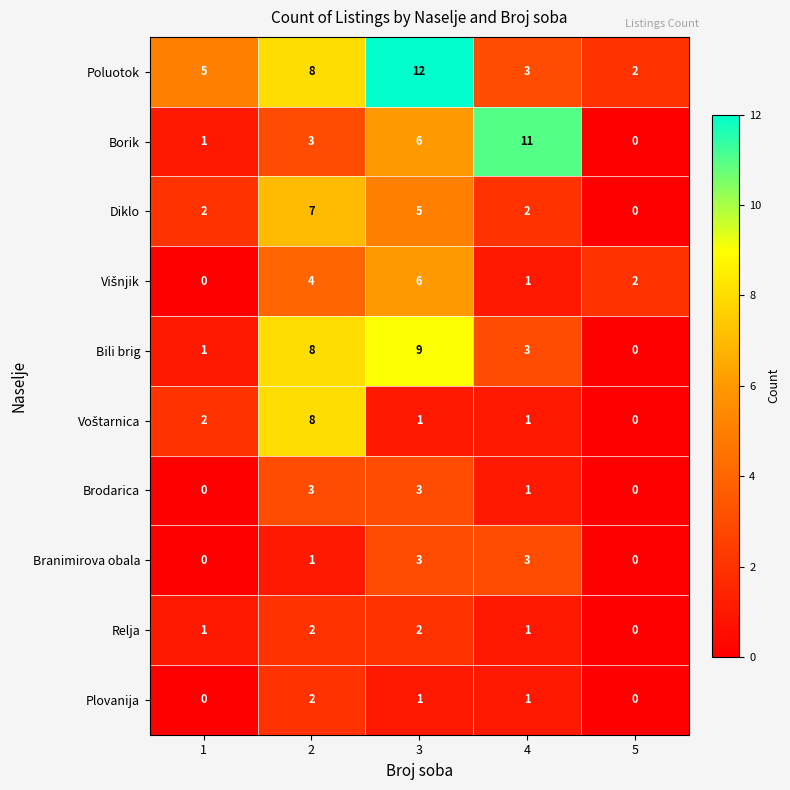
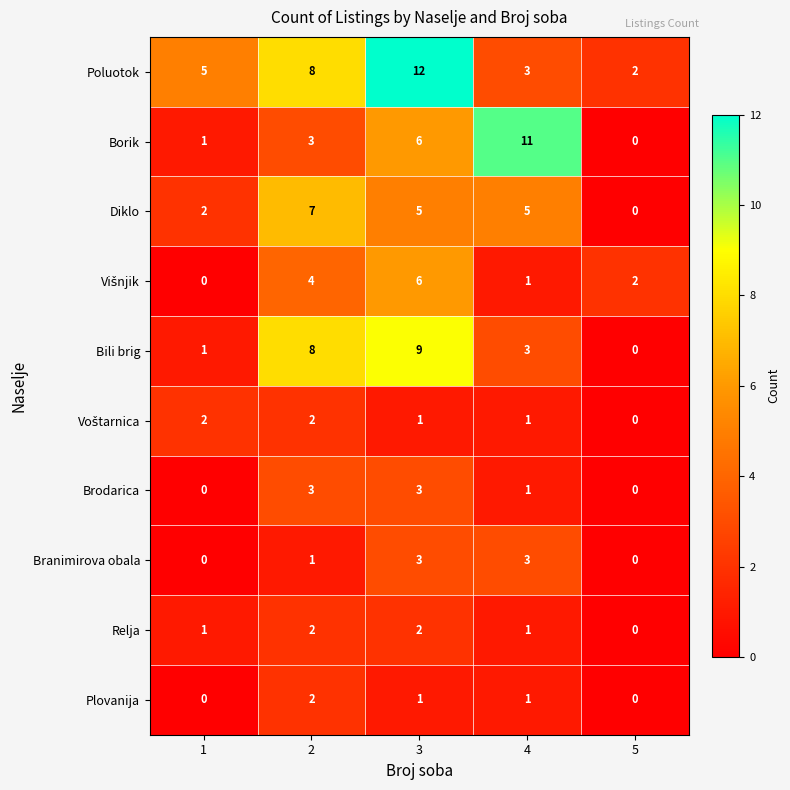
Diklo, 4: 2 -> 5
Voštarnica, 2: 8 -> 2
